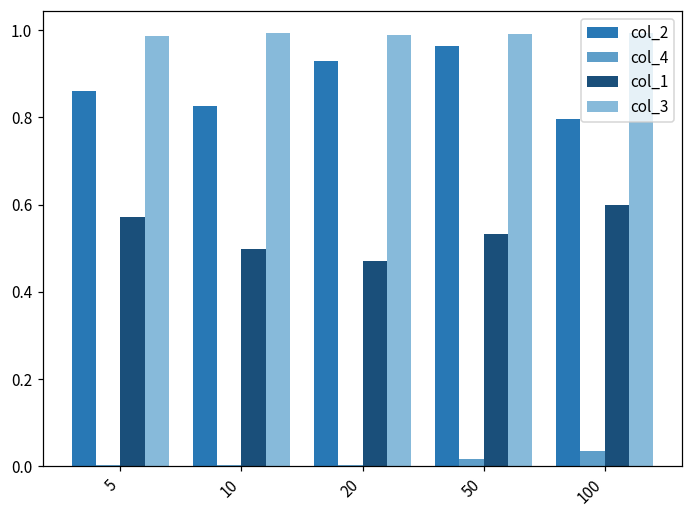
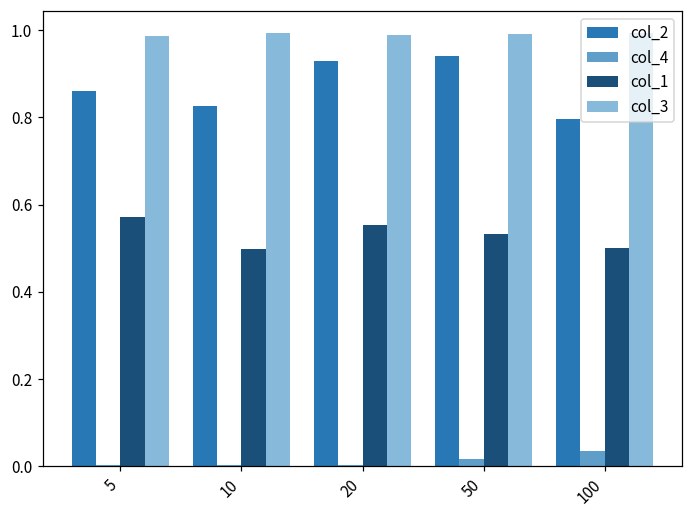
col_1, 20: 0.47 -> 0.55
col_2, 50: 0.96 -> 0.94
col_1, 100: 0.6 -> 0.5
